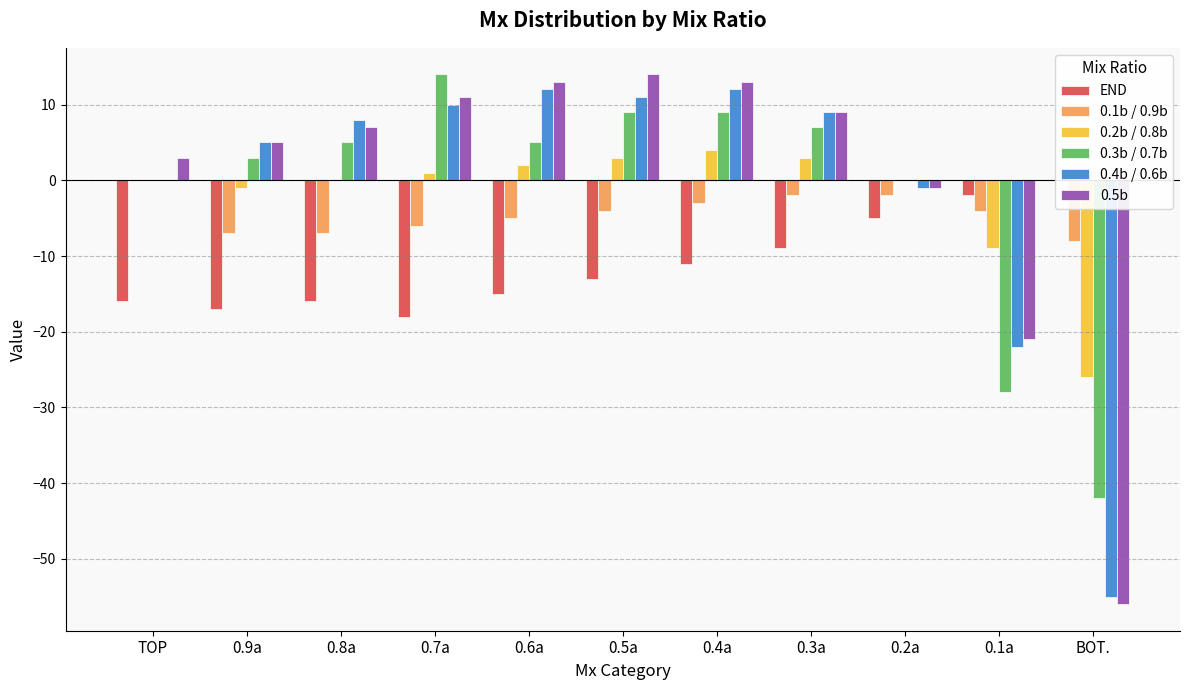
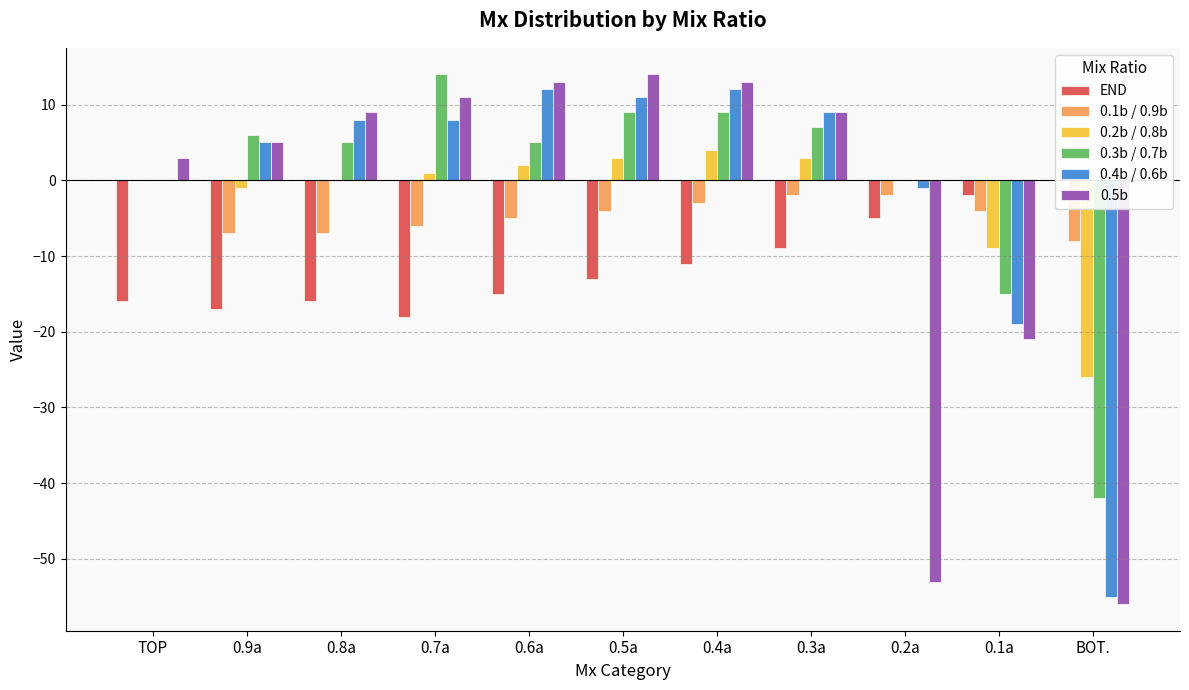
0.3b / 0.7b, 0.9a: 3 -> 6
0.5b, 0.8a: 7 -> 9
0.4b / 0.6b, 0.7a: 10 -> 8
0.5b, 0.2a: -1 -> -53
0.3b / 0.7b, 0.1a: -28 -> -15
0.4b / 0.6b, 0.1a: -22 -> -19
